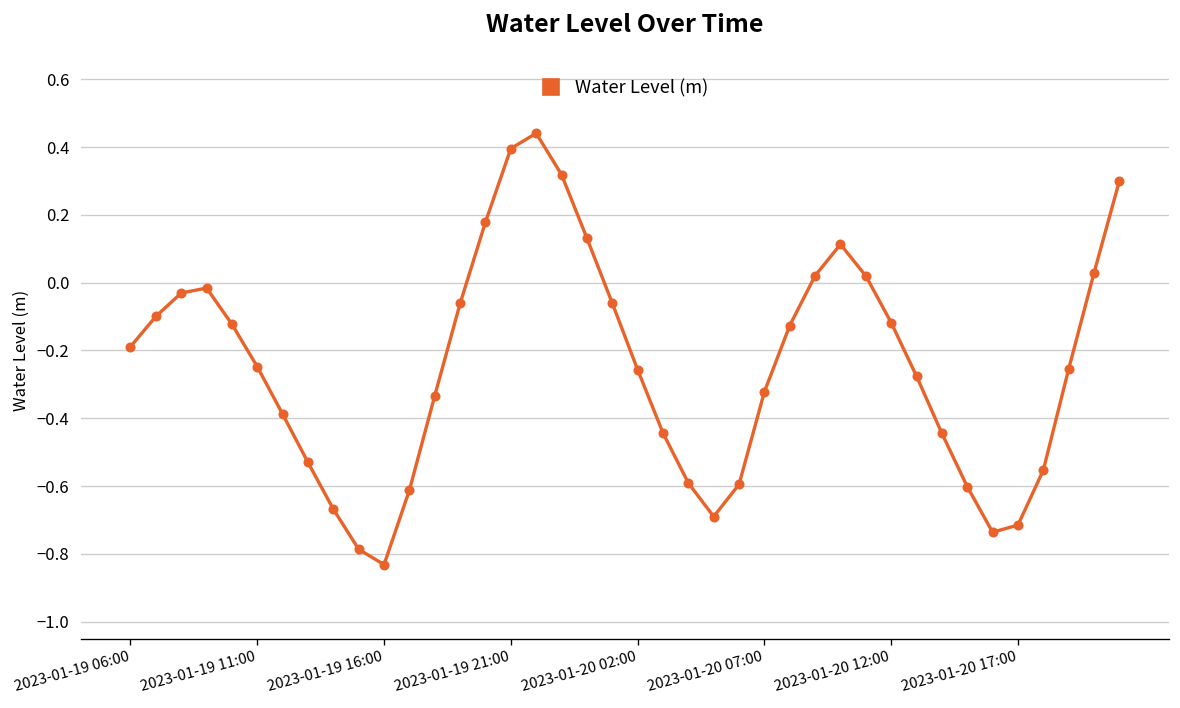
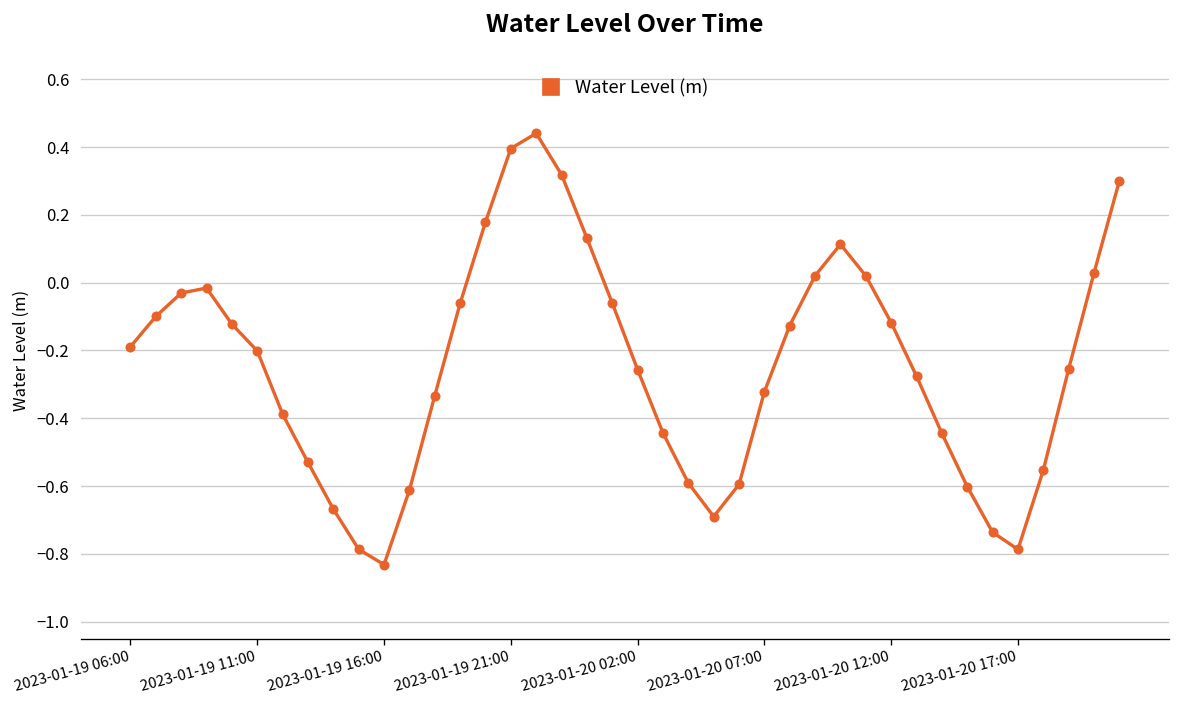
2023-01-19 11:00: -0.25 -> -0.20
2023-01-20 17:00: -0.72 -> -0.79
